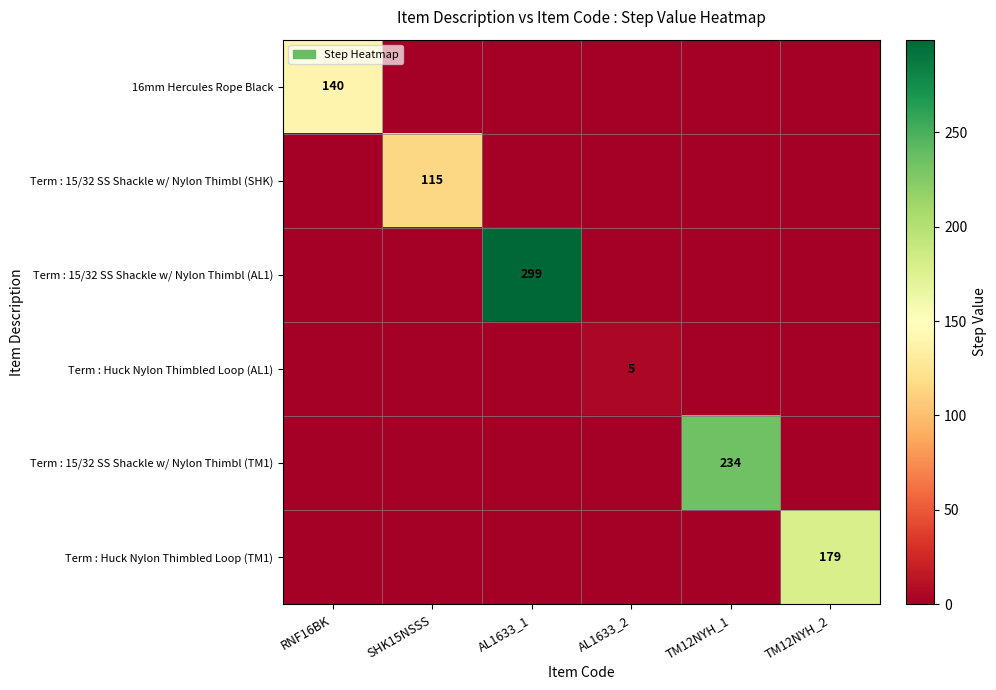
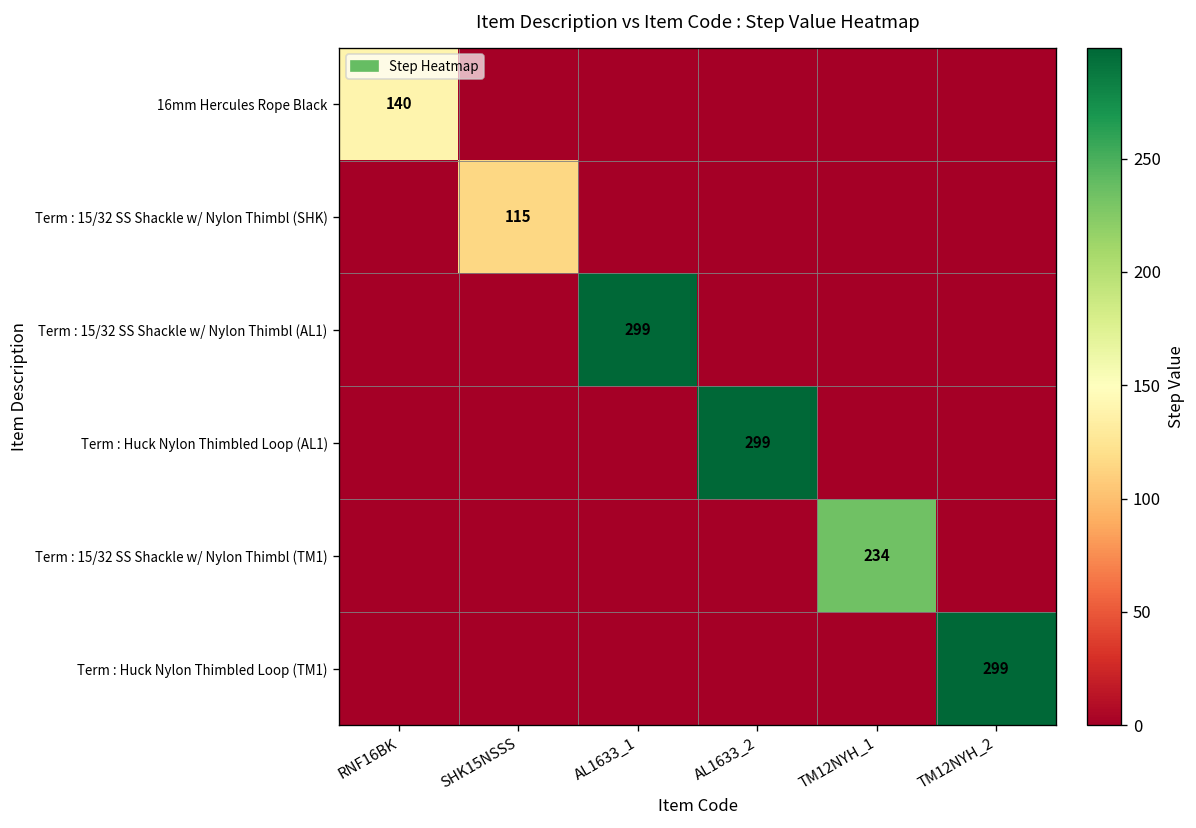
Term : Huck Nylon Thimbled Loop (AL1), AL1633_2: 5 -> 299
Term : Huck Nylon Thimbled Loop (TM1), TM12NYH_2: 179 -> 299
